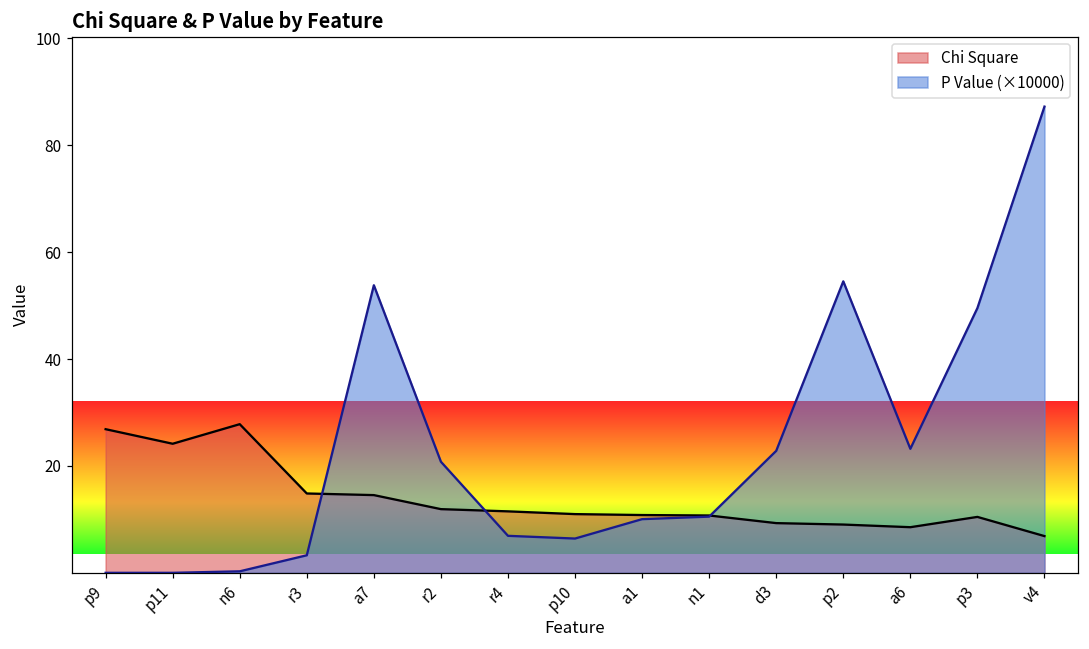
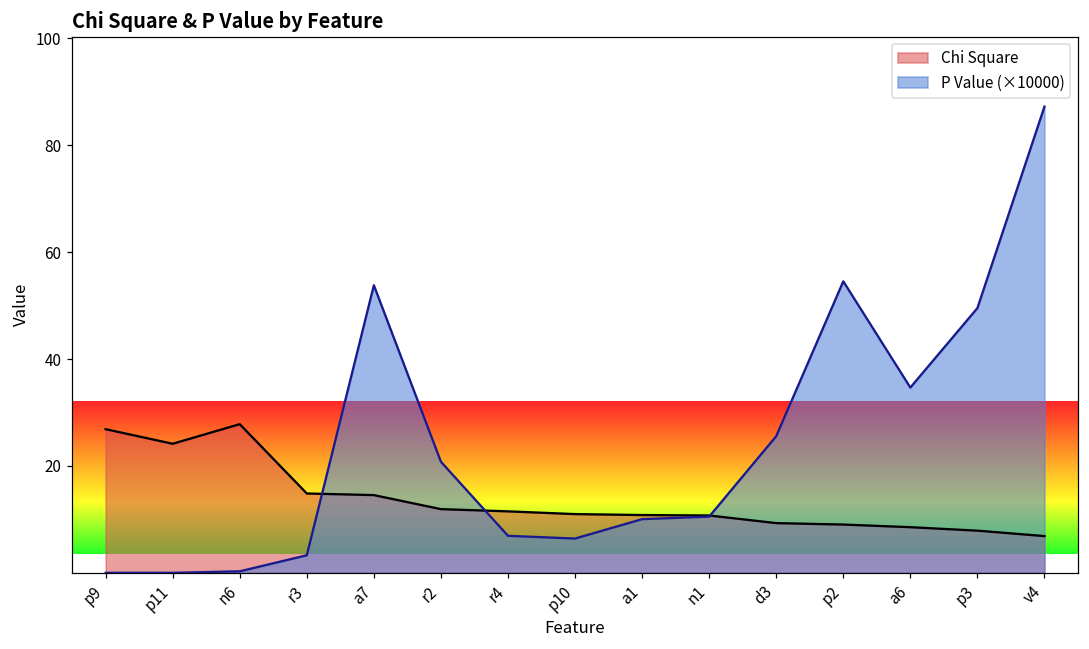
P Value (×10000), d3: 23 -> 26
P Value (×10000), a6: 23 -> 35
Chi Square, p3: 10 -> 8
